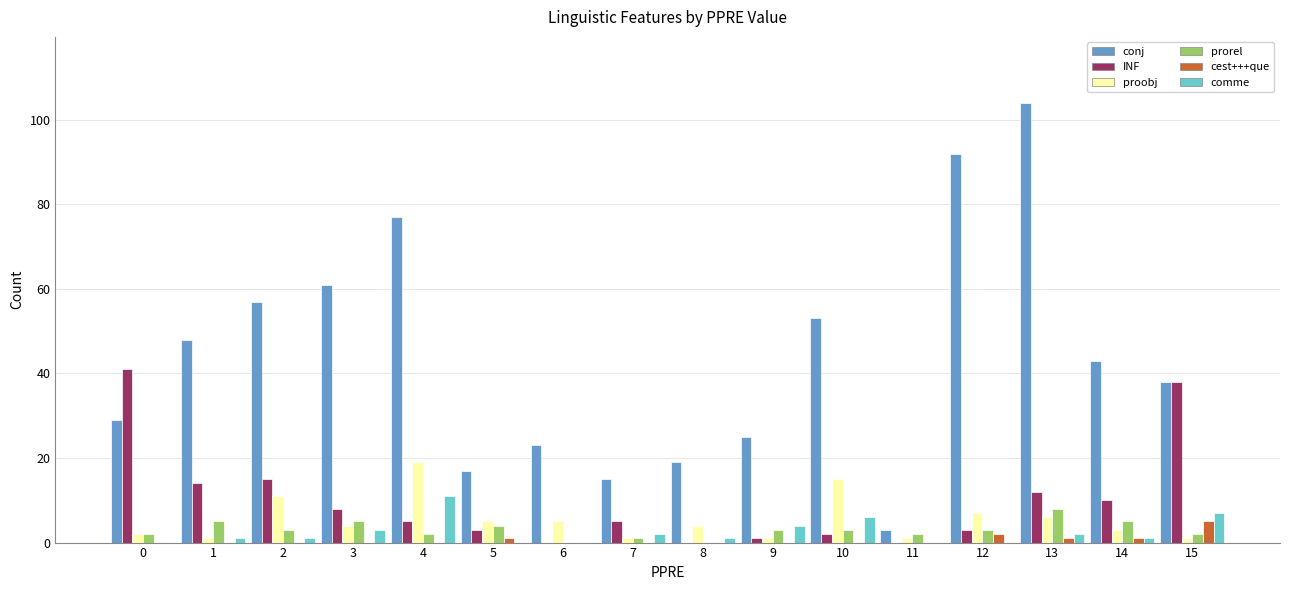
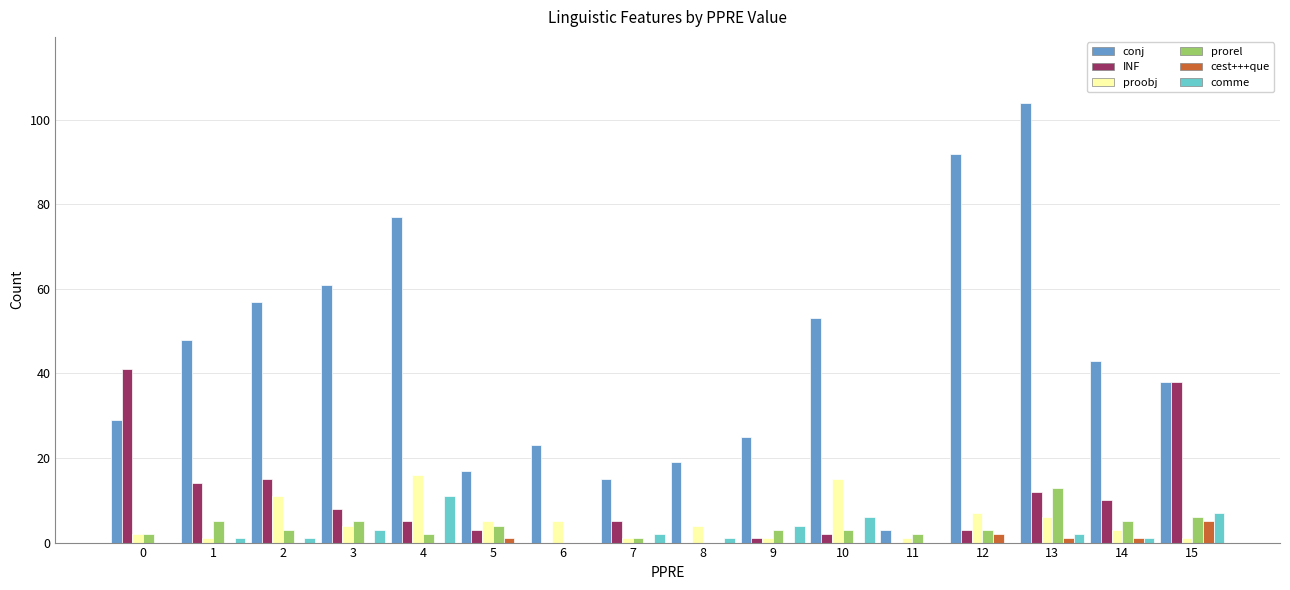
proobj, 4: 19 -> 16
prorel, 13: 8 -> 13
prorel, 15: 2 -> 6
